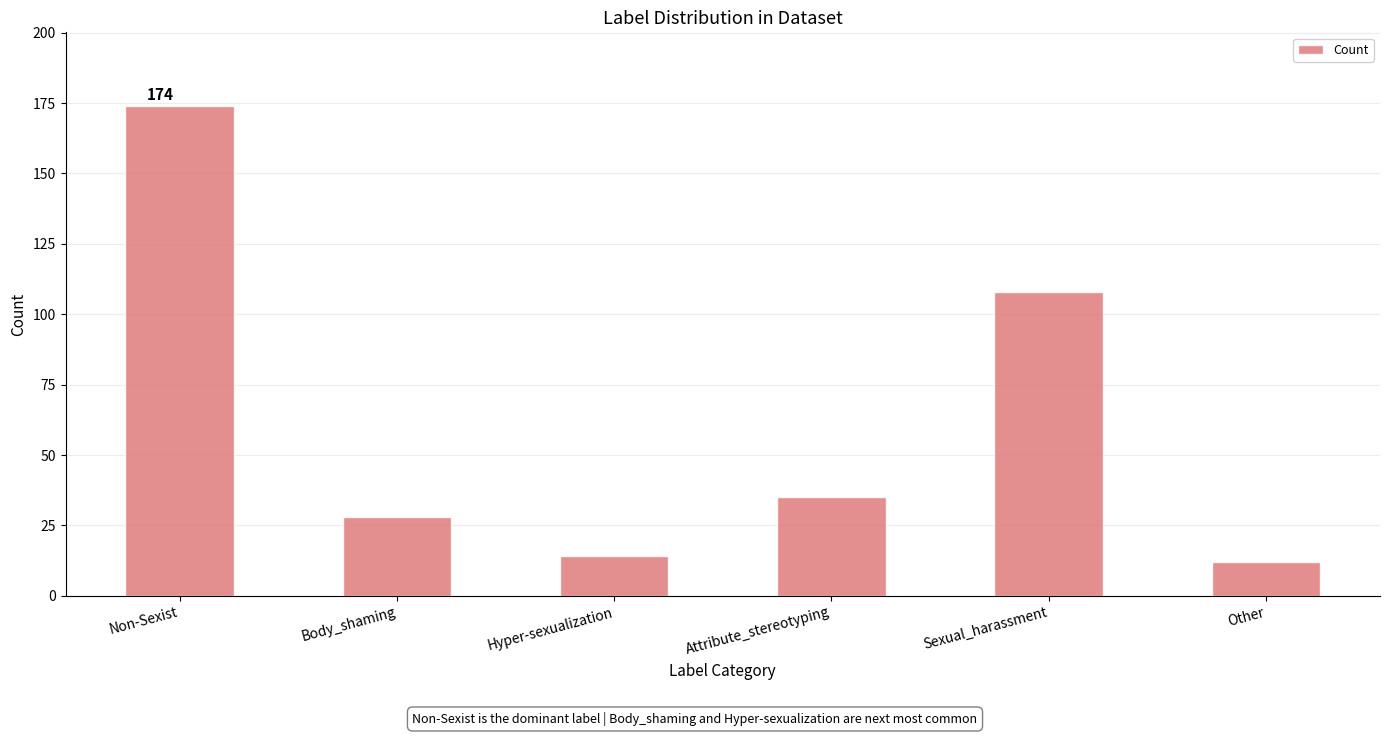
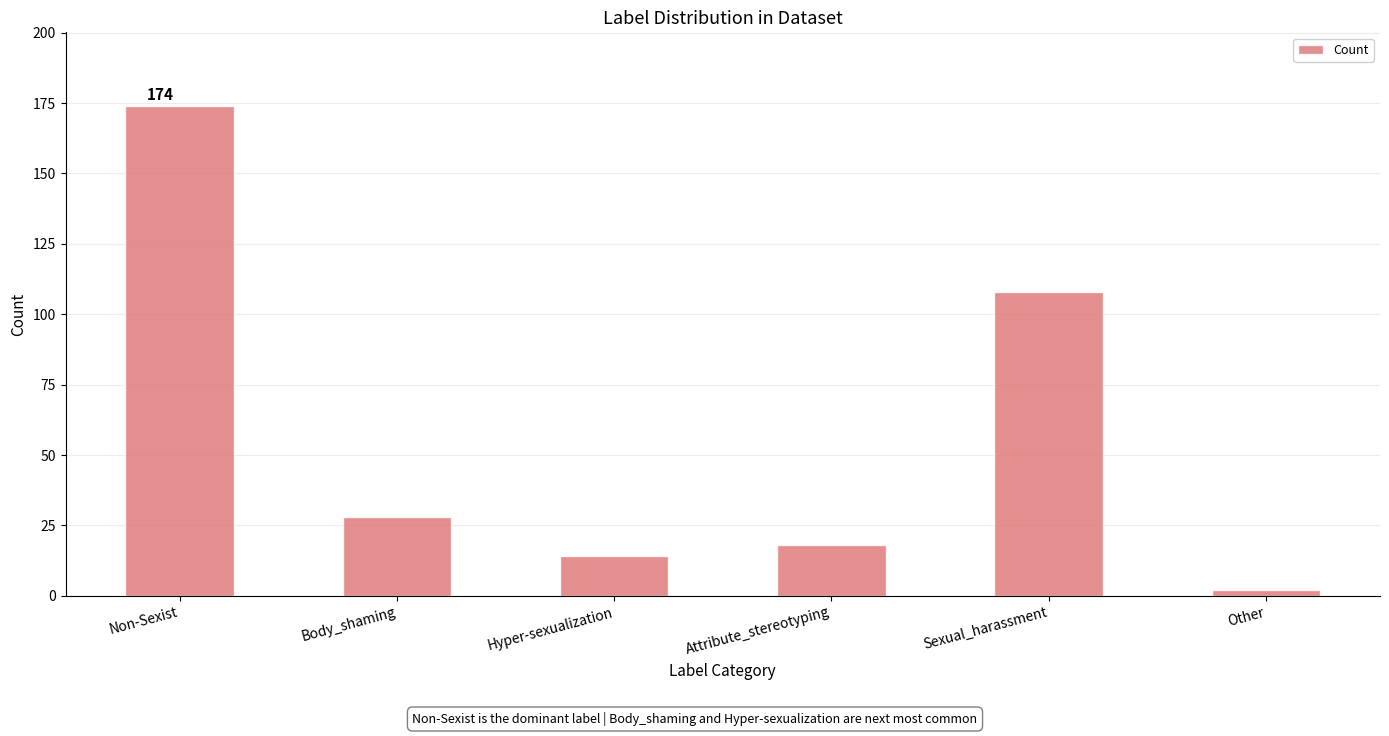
Attribute_stereotyping: 35 -> 18
Other: 12 -> 2
